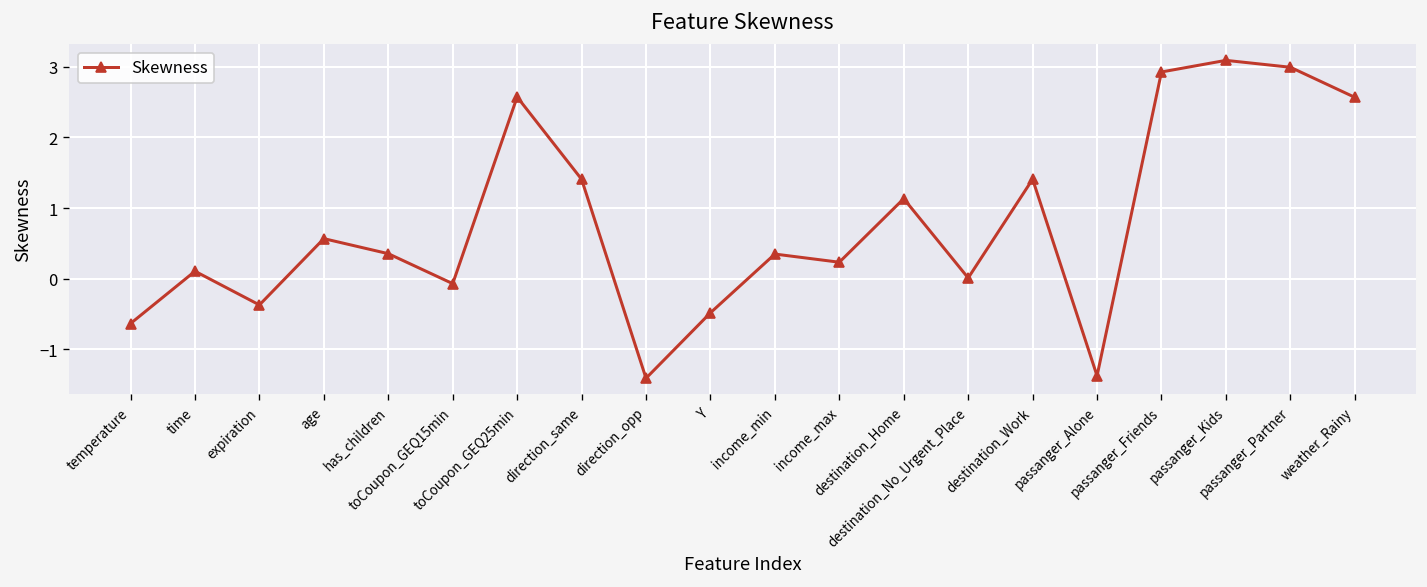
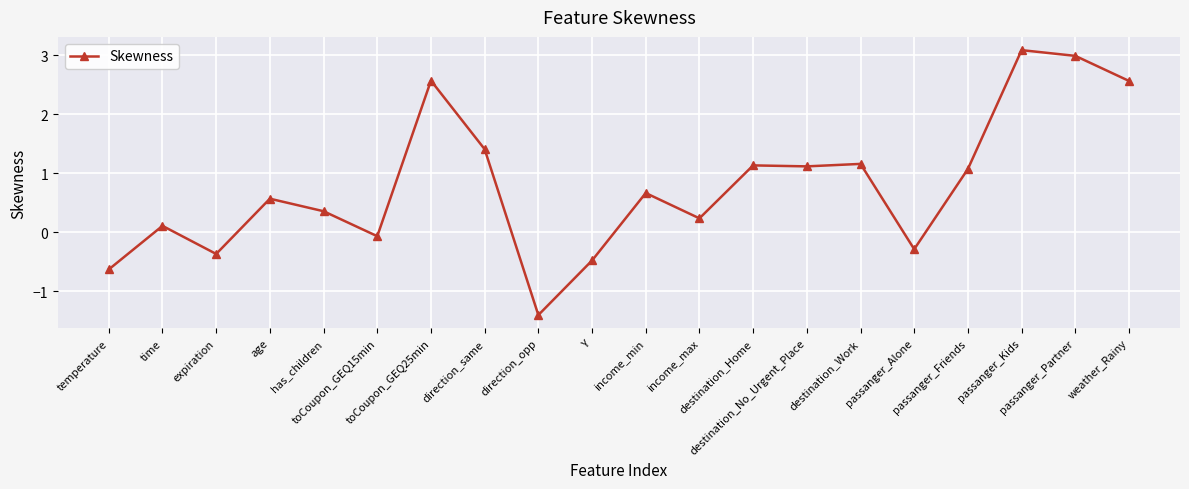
income_min: 0.3 -> 0.7
destination_No_Urgent_Place: 0.0 -> 1.1
destination_Work: 1.4 -> 1.2
passanger_Alone: -1.4 -> -0.3
passanger_Friends: 2.9 -> 1.1
